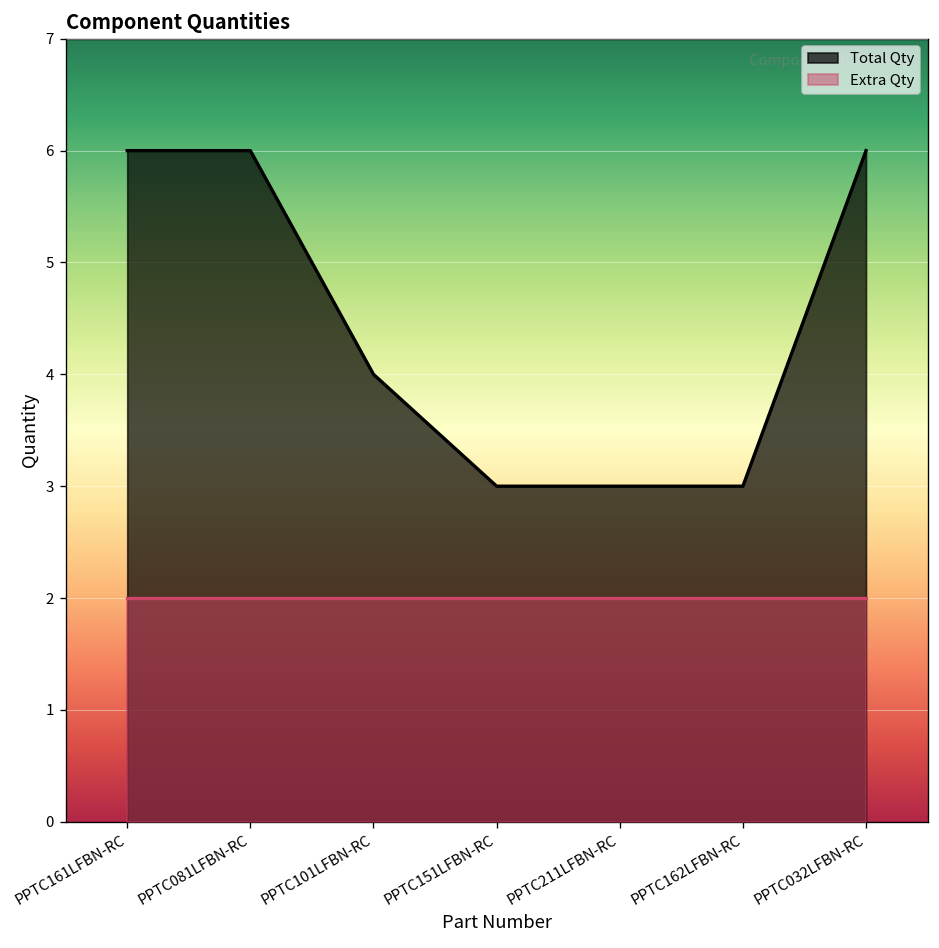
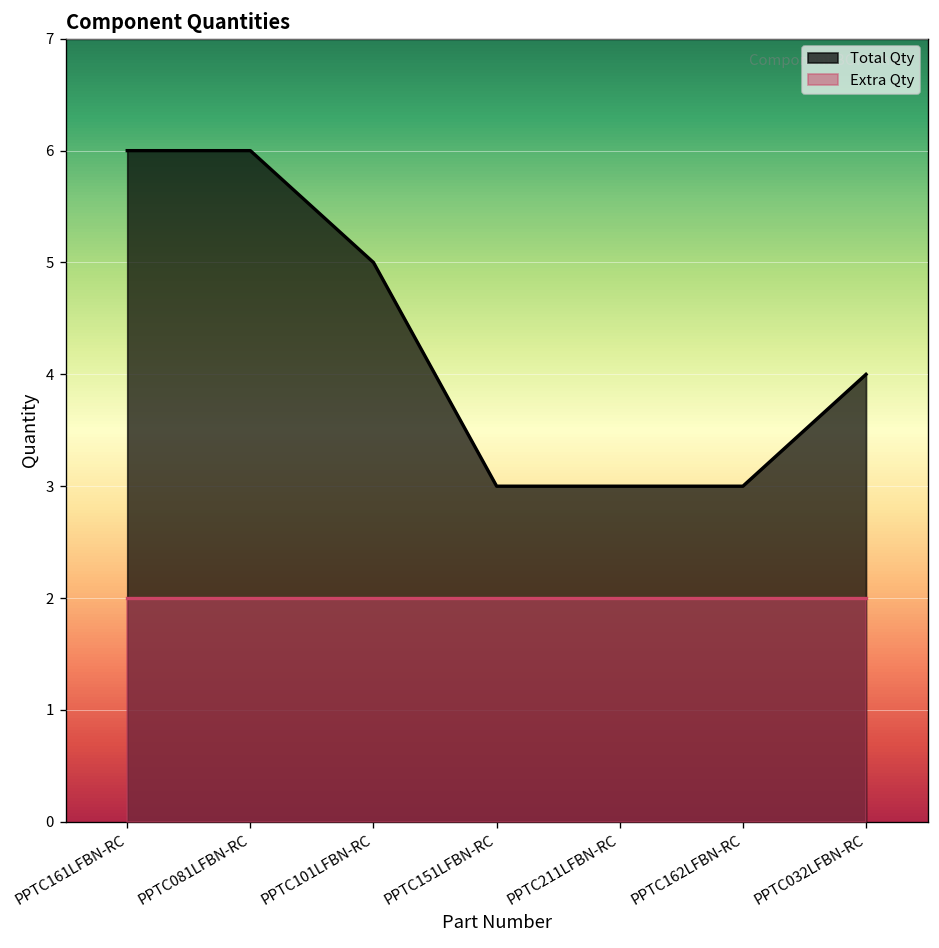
Total Qty, PPTC101LFBN-RC: 4 -> 5
Total Qty, PPTC032LFBN-RC: 6 -> 4
